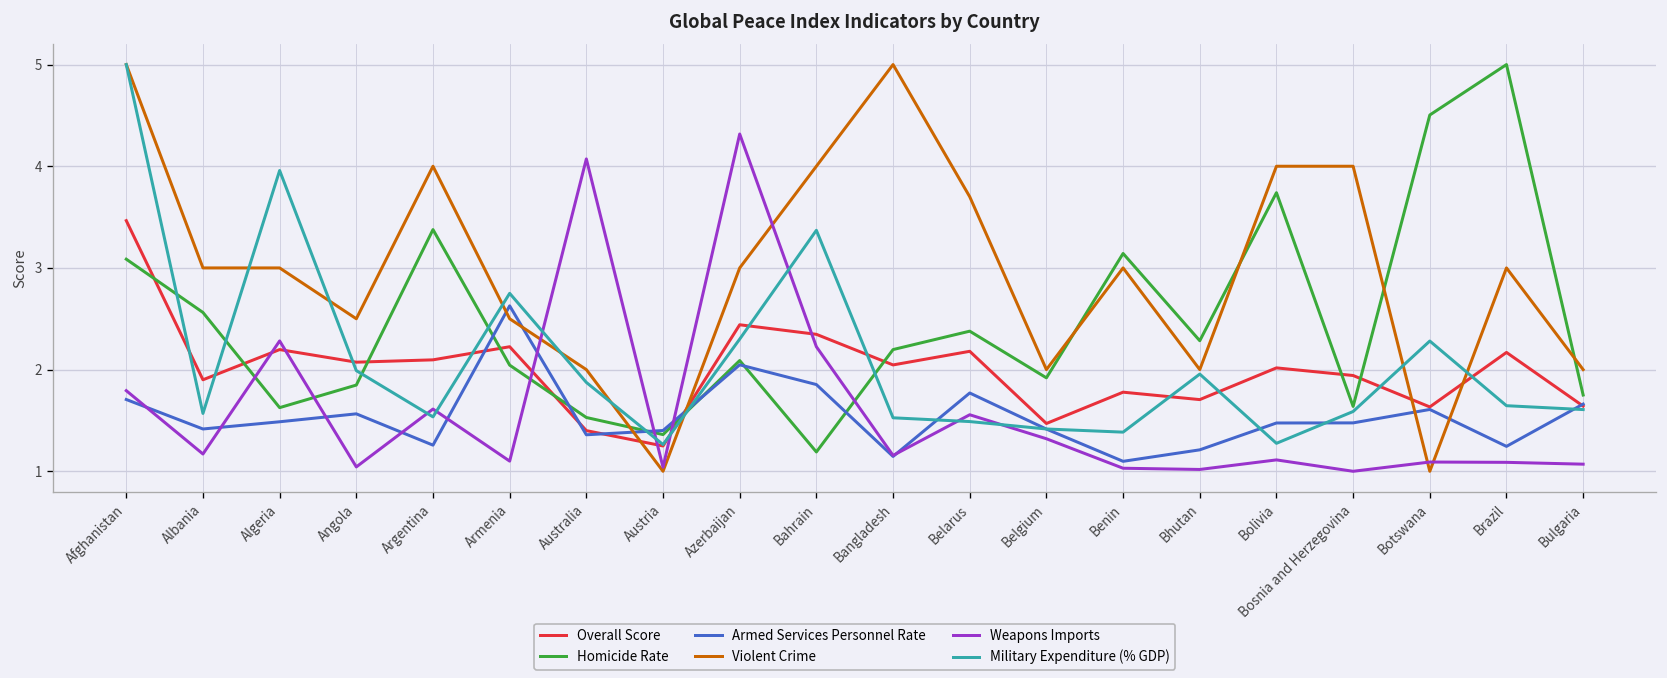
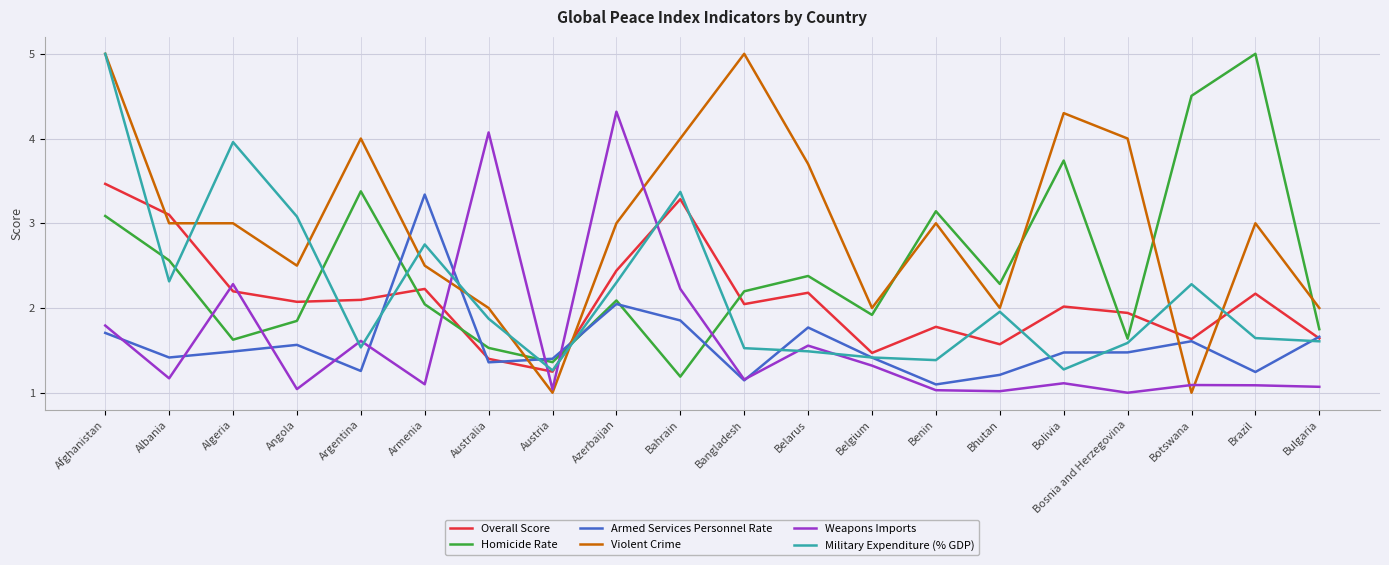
Overall Score, Albania: 1.9 -> 3.1
Military Expenditure (% GDP), Albania: 1.6 -> 2.3
Military Expenditure (% GDP), Angola: 2.0 -> 3.1
Armed Services Personnel Rate, Armenia: 2.6 -> 3.3
Overall Score, Bahrain: 2.3 -> 3.3
Overall Score, Bhutan: 1.7 -> 1.6
Violent Crime, Bolivia: 4.0 -> 4.3
